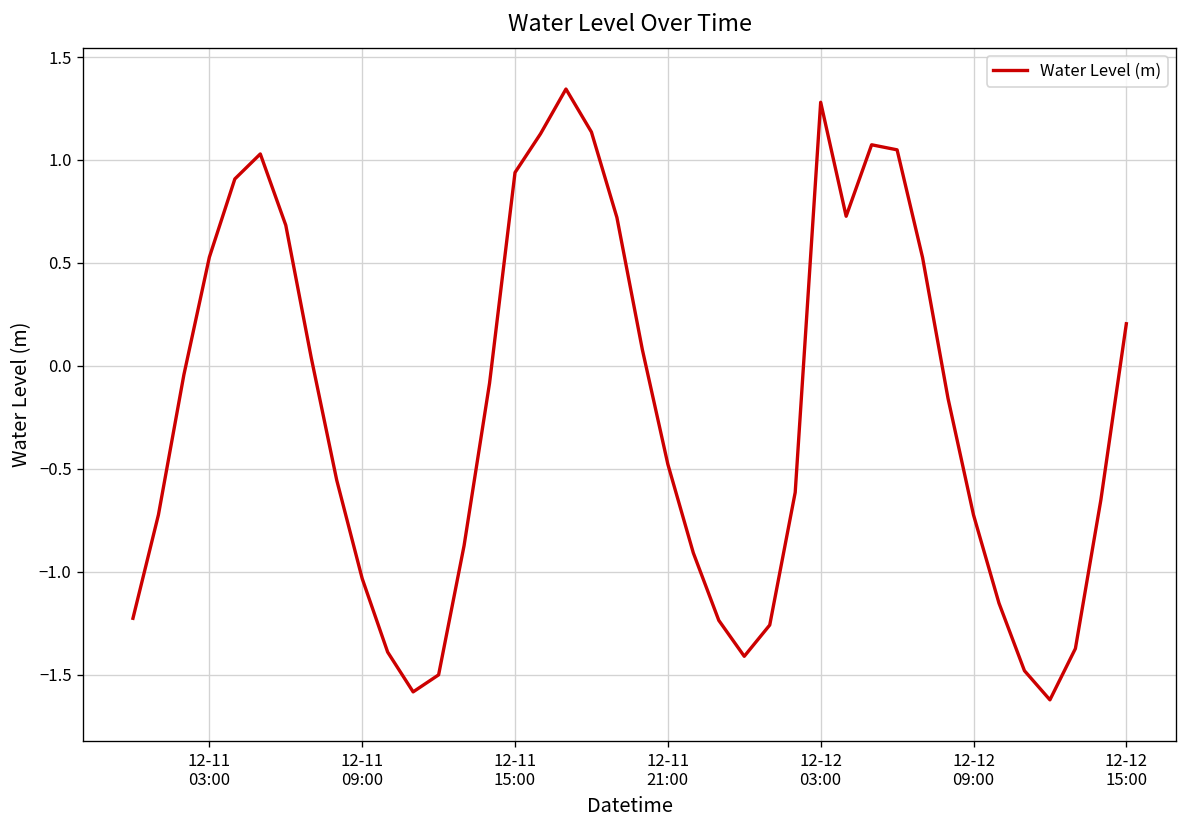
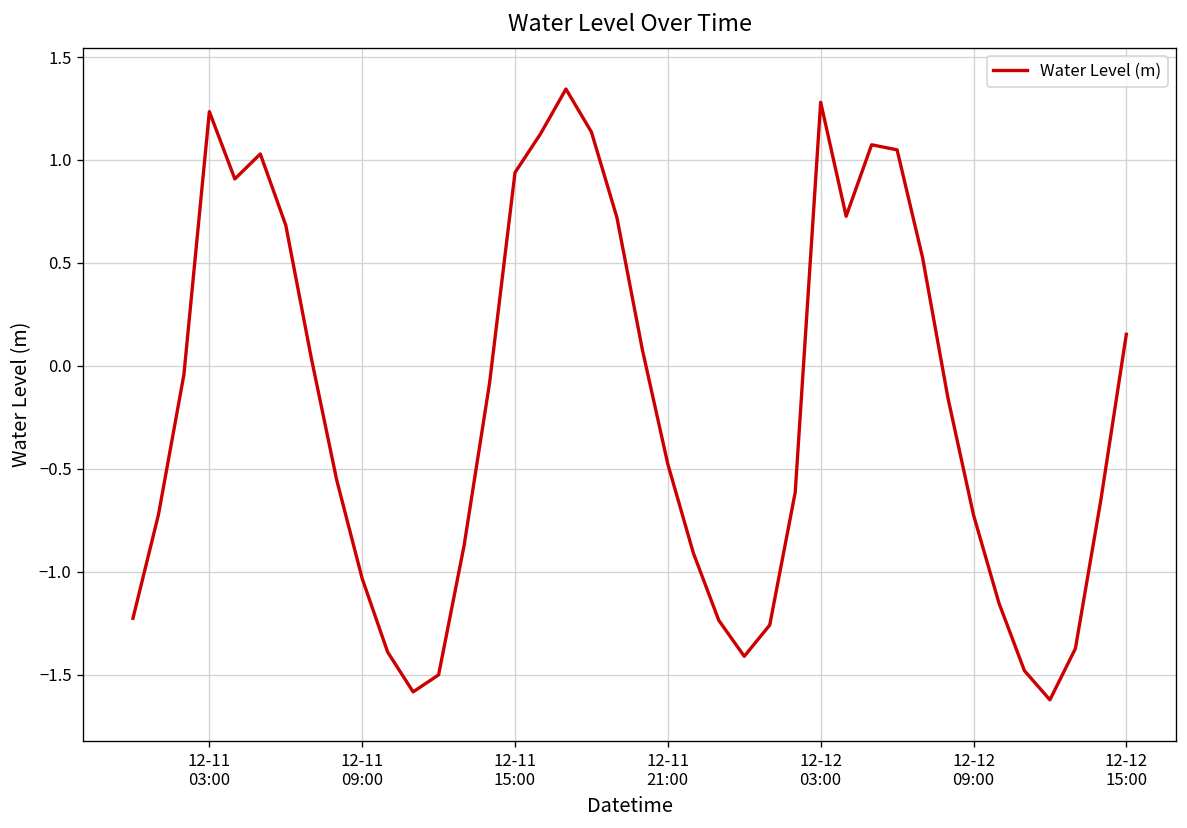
12-11 03:00: 0.53 -> 1.23
12-12 15:00: 0.20 -> 0.15
